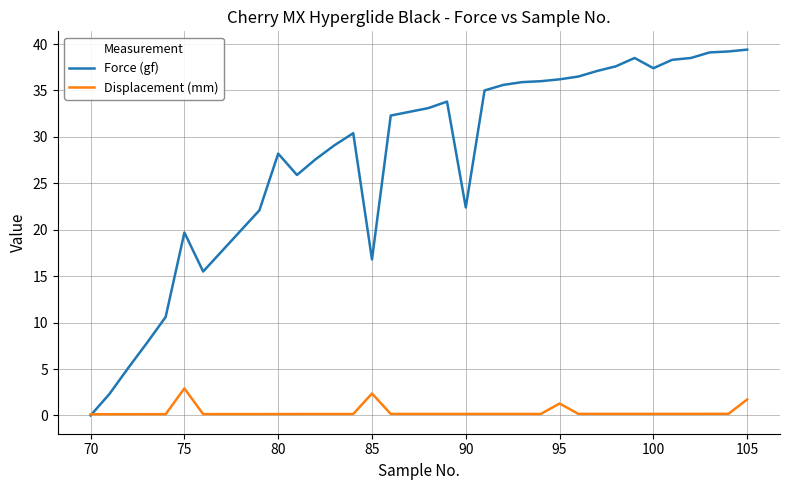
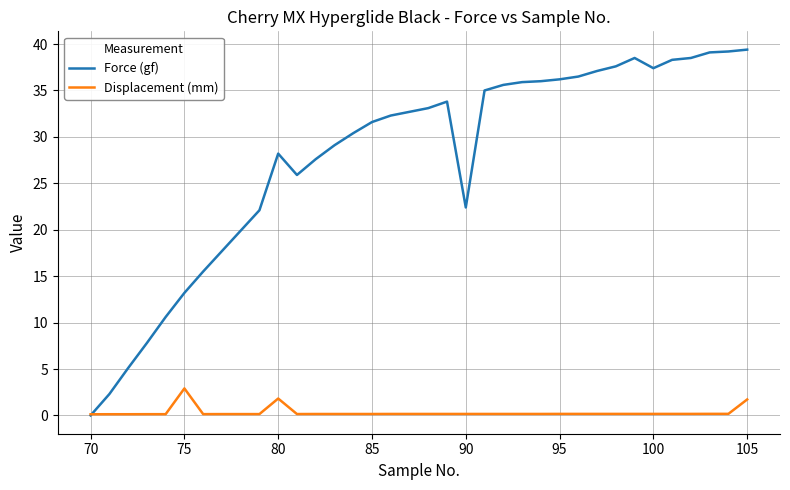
Force (gf), 75: 20 -> 13
Displacement (mm), 80: 0 -> 2
Force (gf), 85: 17 -> 32
Displacement (mm), 85: 2 -> 0
Displacement (mm), 95: 1 -> 0
